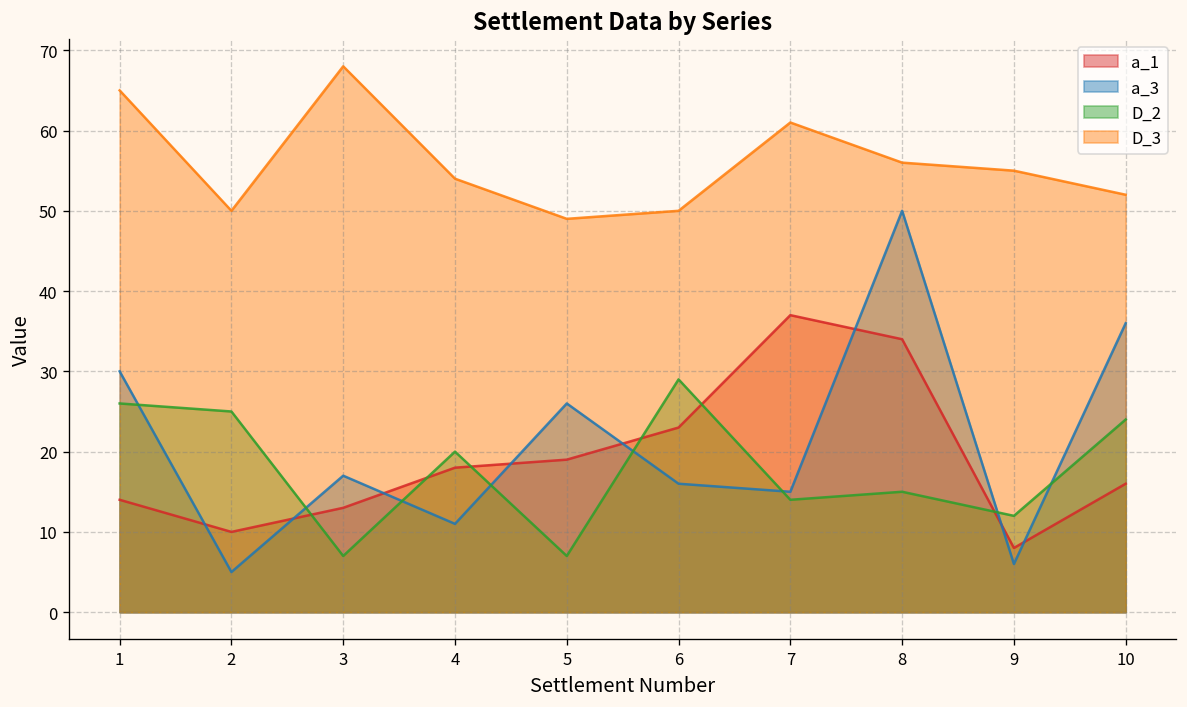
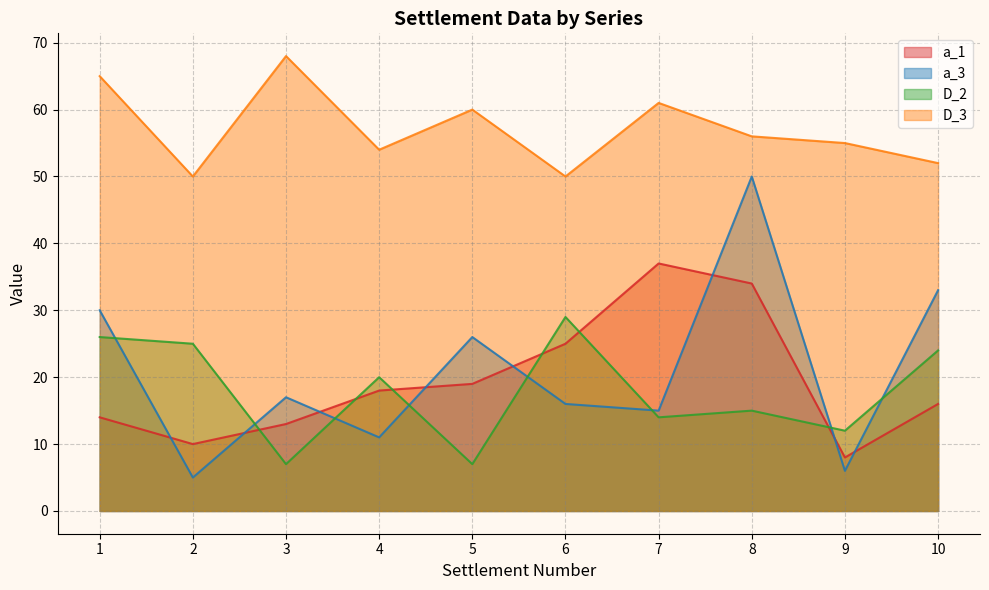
D_3, 5: 49 -> 60
a_1, 6: 23 -> 25
a_3, 10: 36 -> 33
